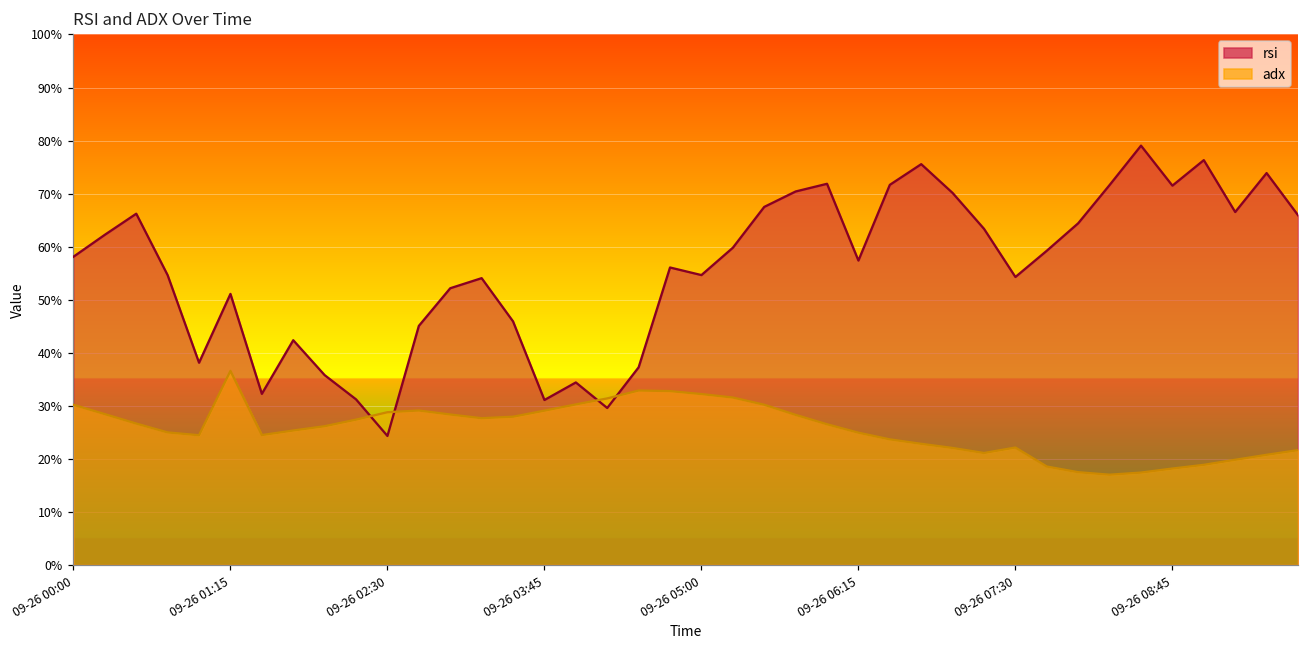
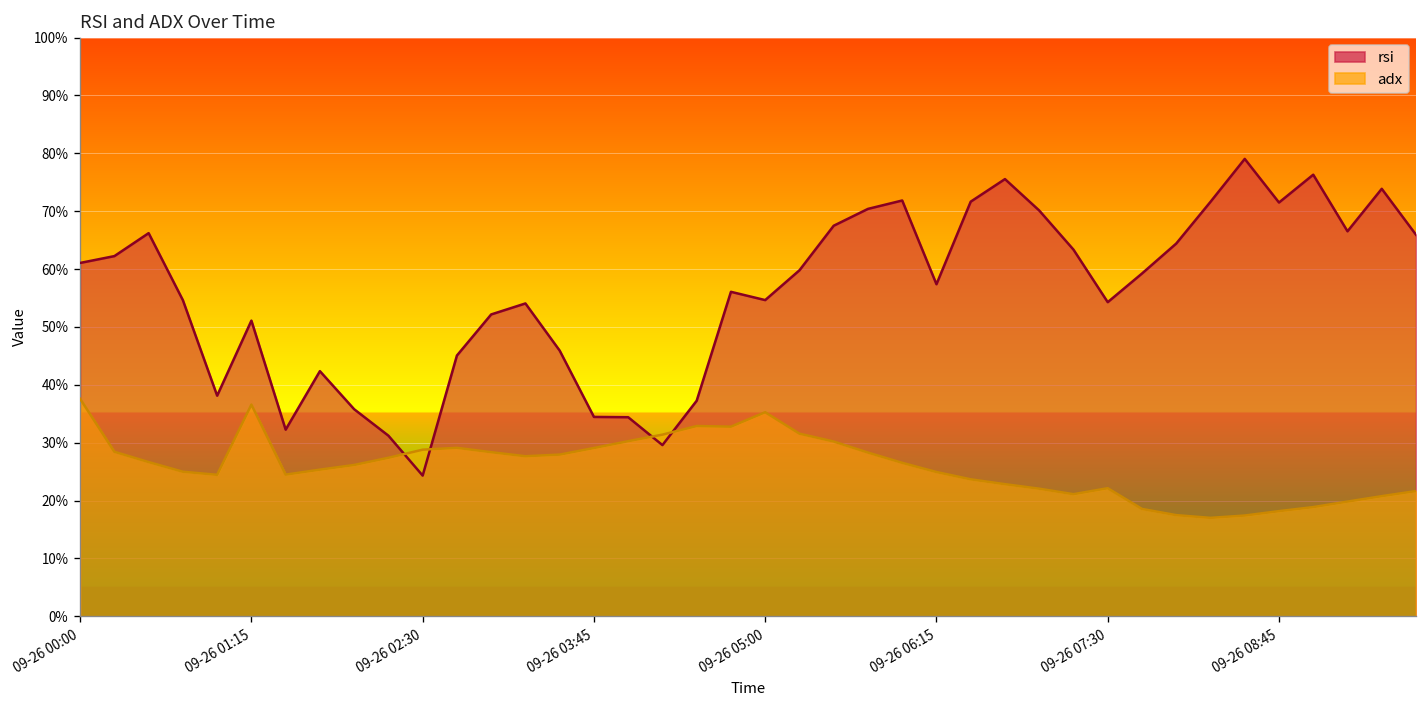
rsi, 09-26 00:00: 58% -> 61%
adx, 09-26 00:00: 30% -> 38%
rsi, 09-26 03:45: 31% -> 34%
adx, 09-26 05:00: 32% -> 35%
